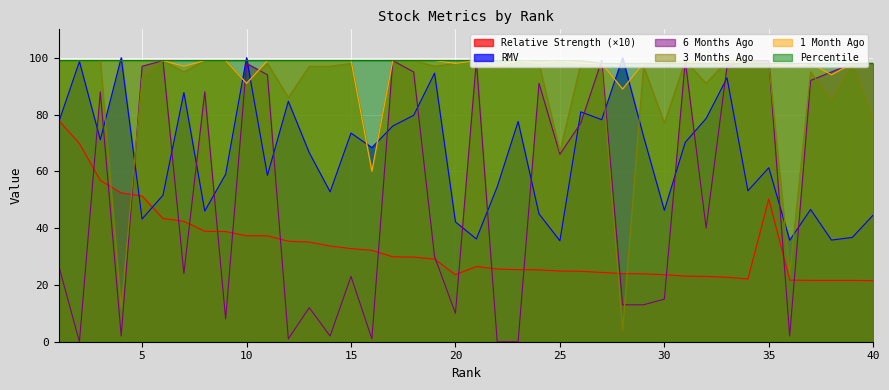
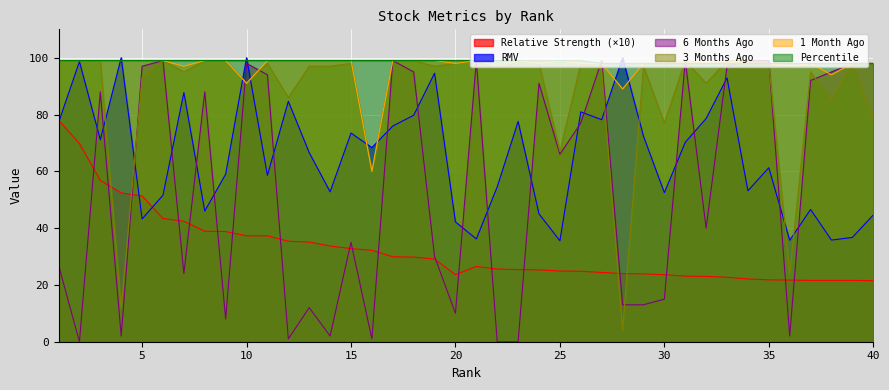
6 Months Ago, 15: 23 -> 35
RMV, 30: 46 -> 52
Relative Strength (×10), 35: 50 -> 22
